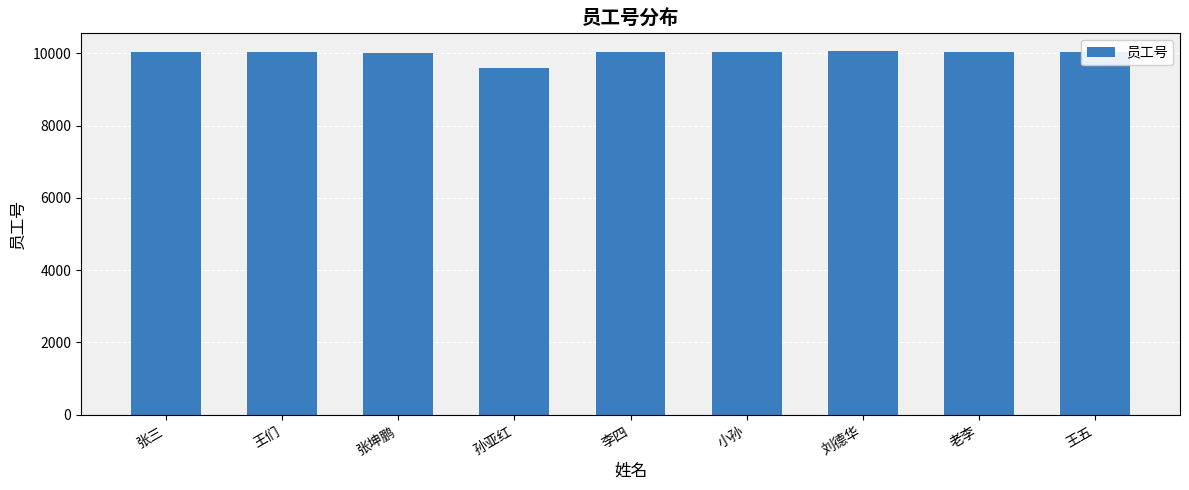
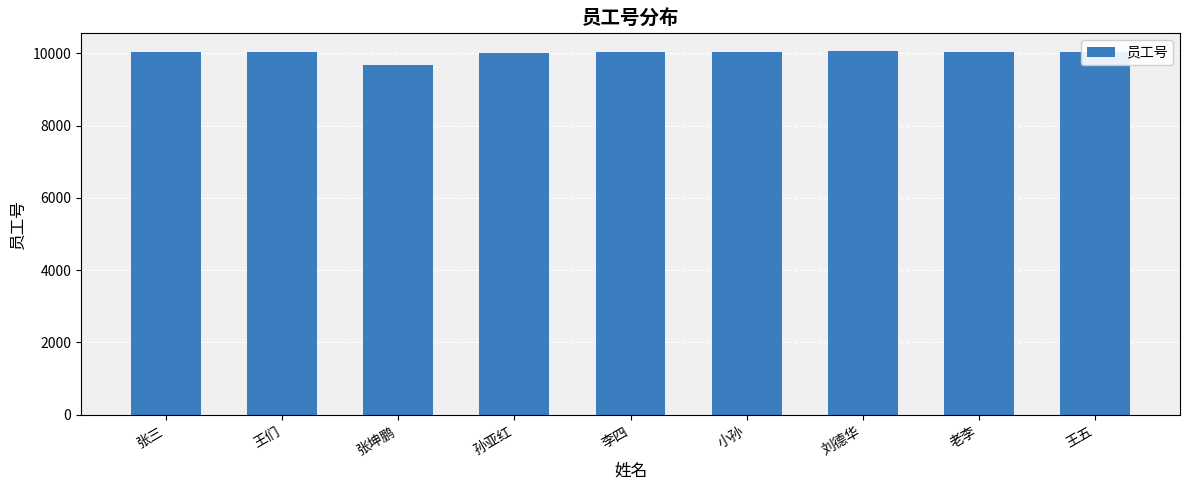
张坤鹏: 10000 -> 9700
孙亚红: 9600 -> 10000
